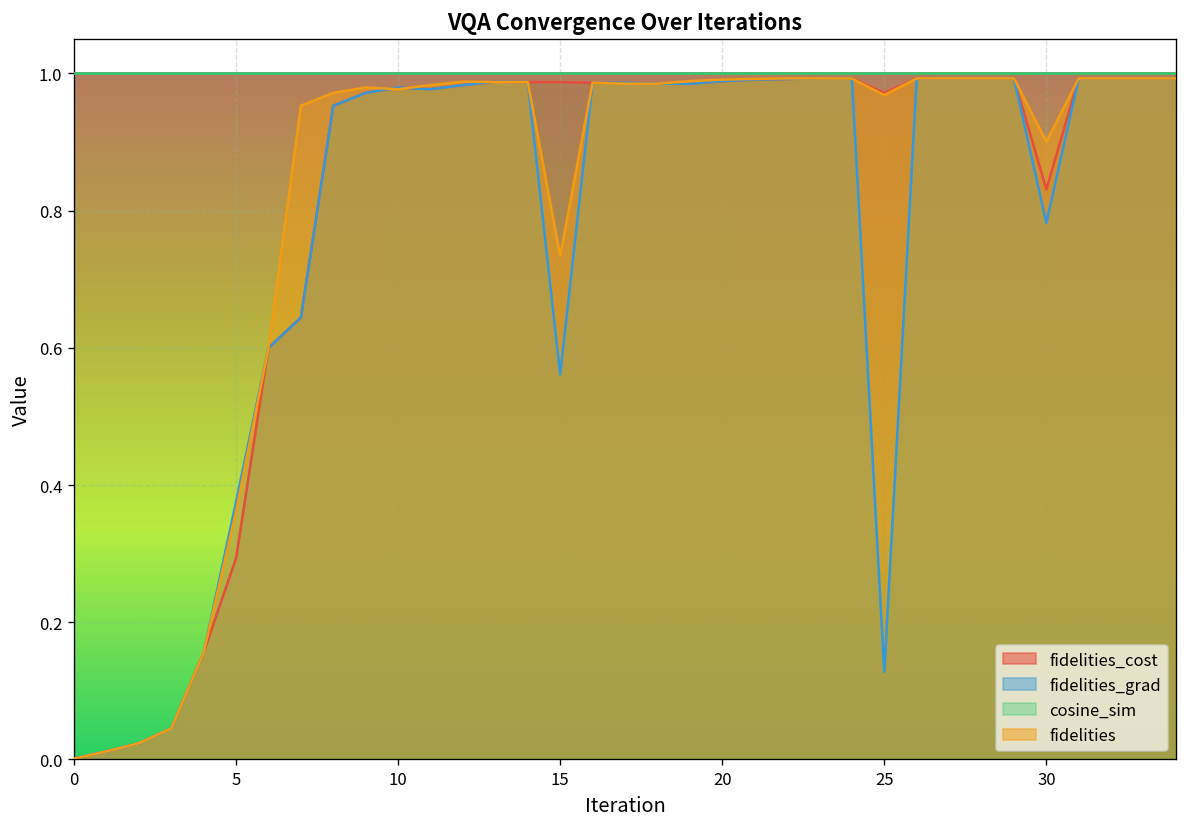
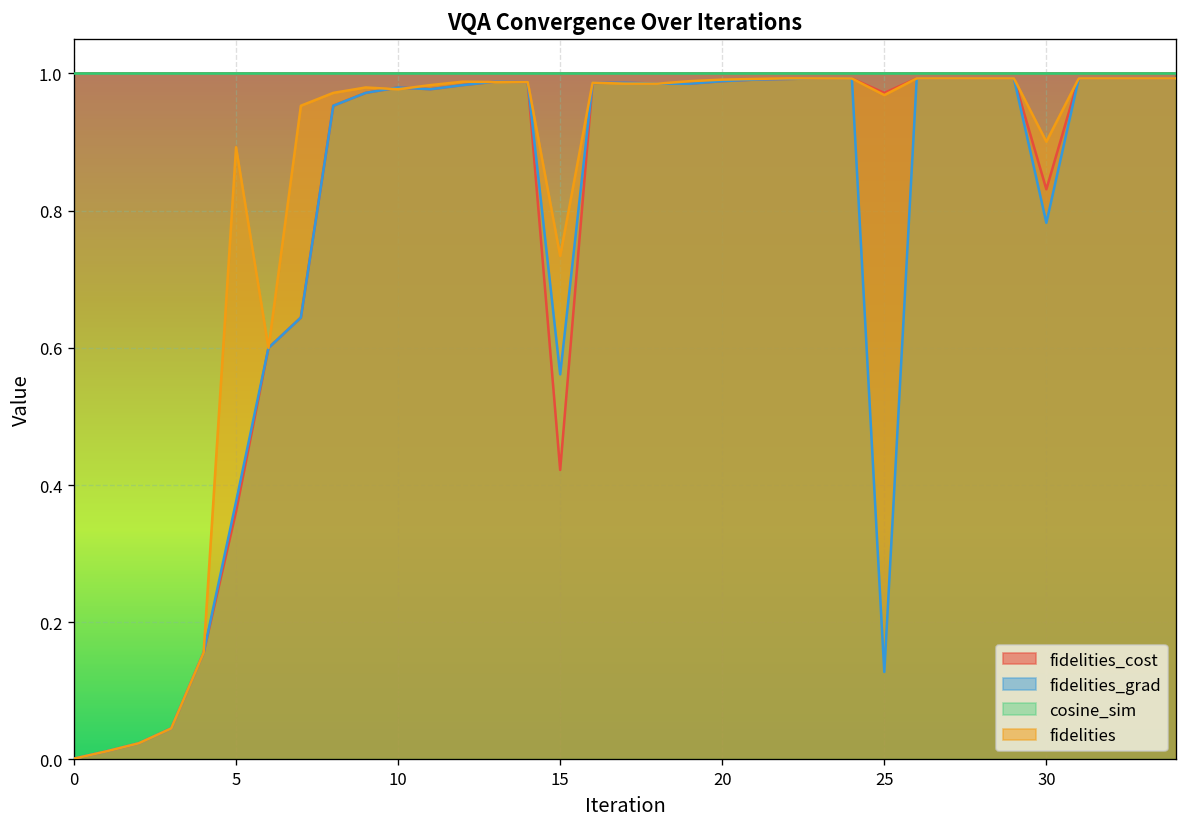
fidelities_cost, 5: 0.29 -> 0.36
fidelities, 5: 0.36 -> 0.89
fidelities_cost, 15: 0.99 -> 0.42
